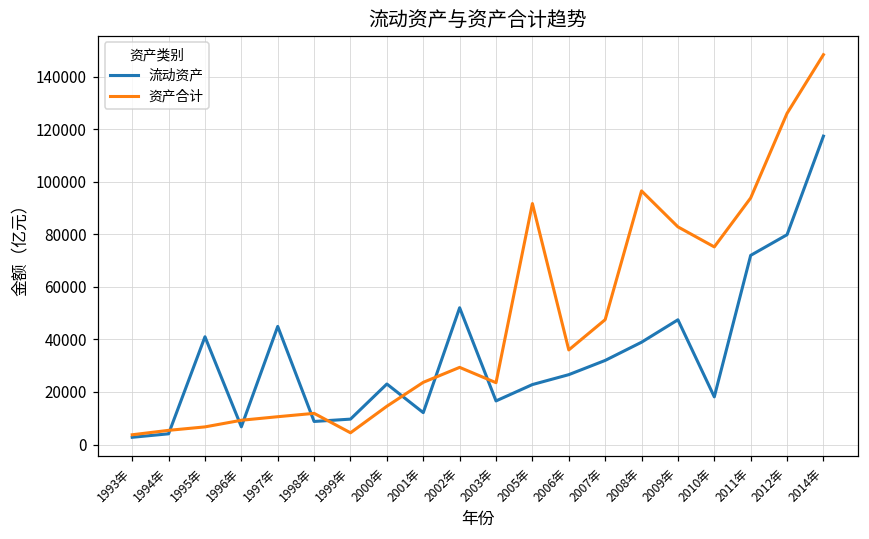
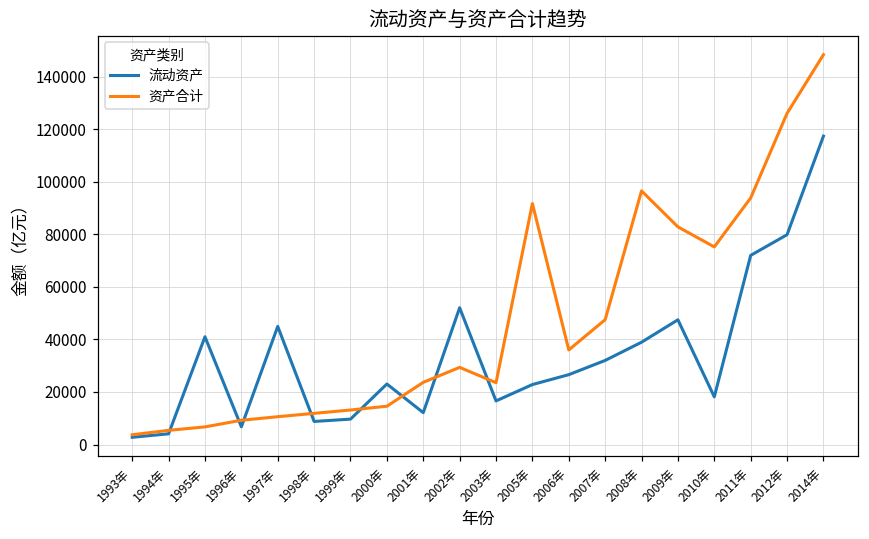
资产合计, 1999年: 4000 -> 13000
